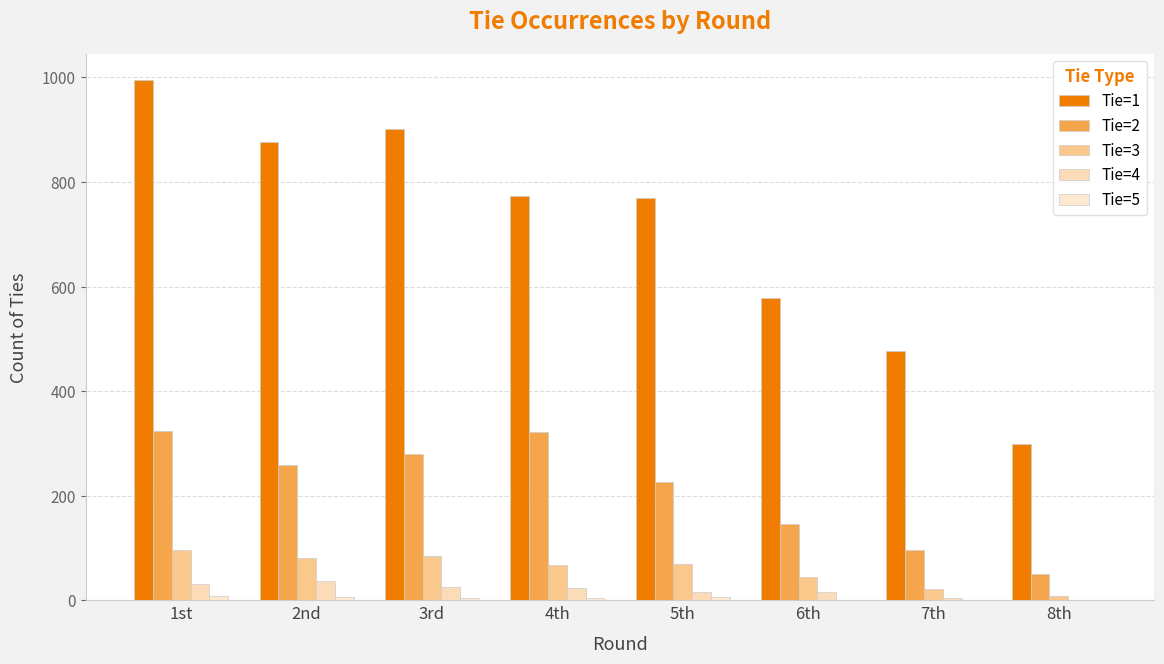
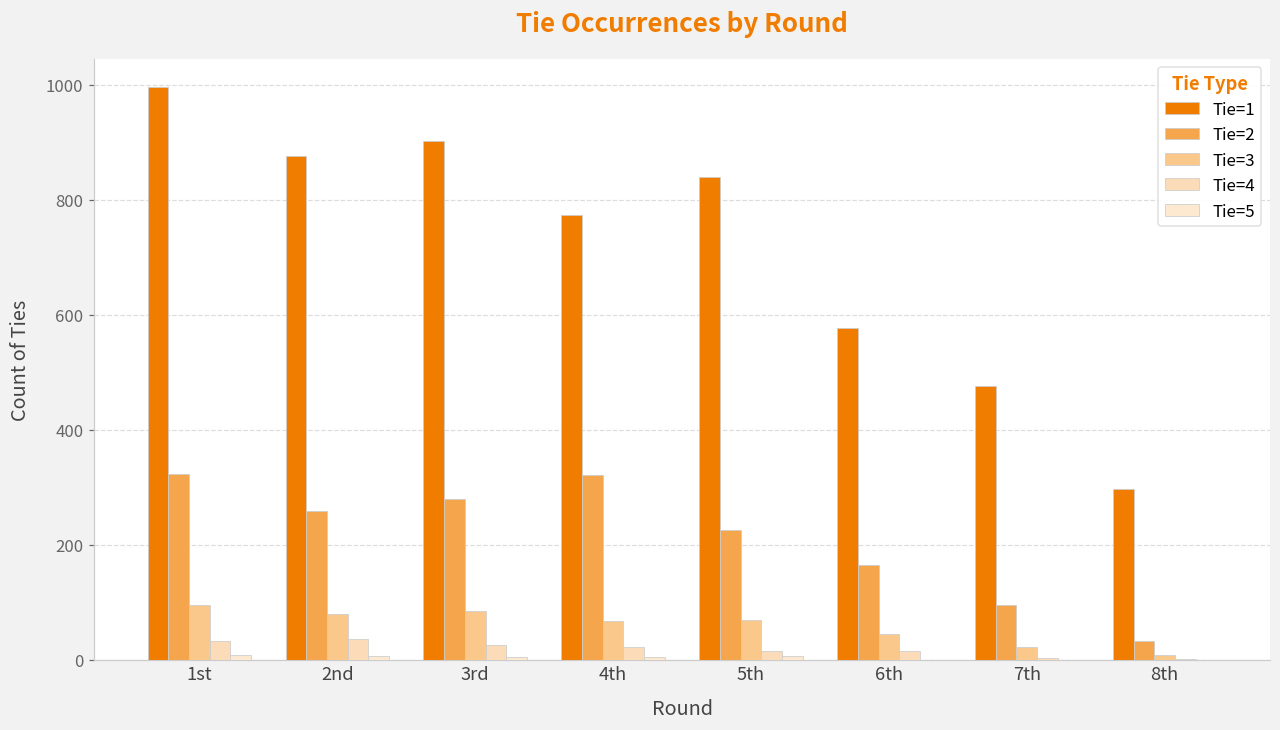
Tie=1, 5th: 770 -> 840
Tie=2, 6th: 150 -> 170
Tie=2, 8th: 50 -> 30
